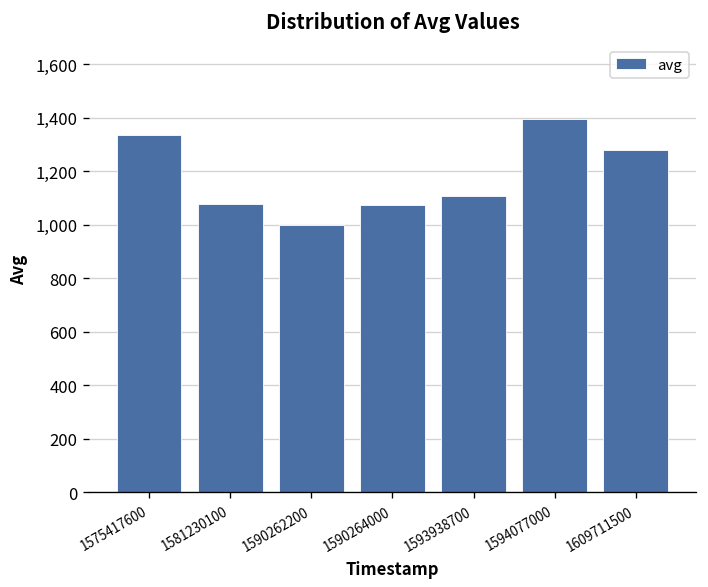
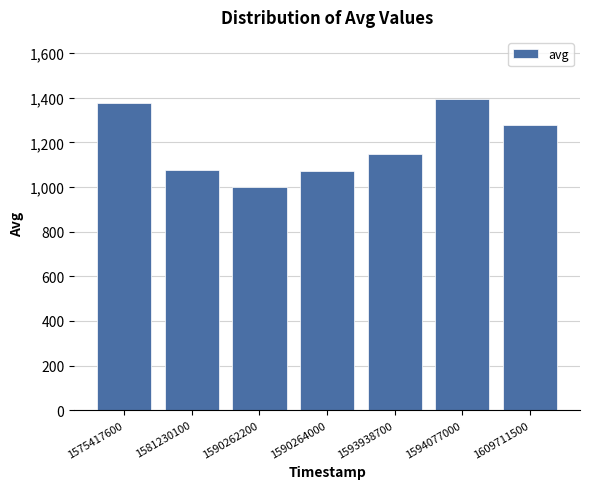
1575417600: 1,330 -> 1,380
1593938700: 1,110 -> 1,150
